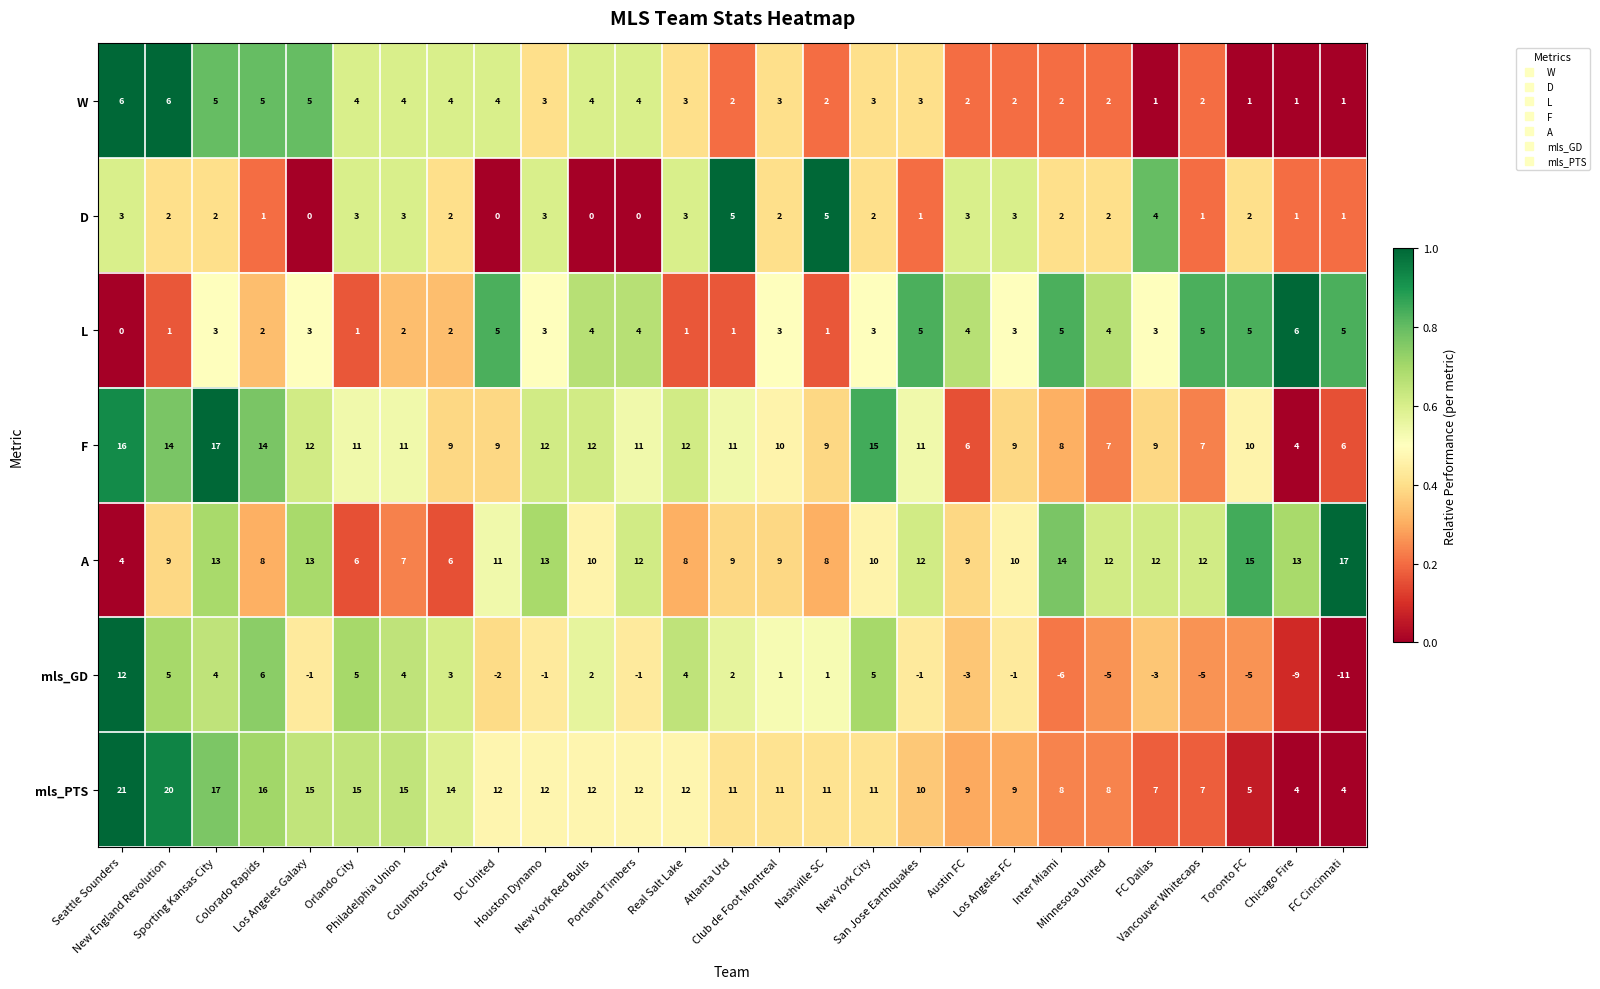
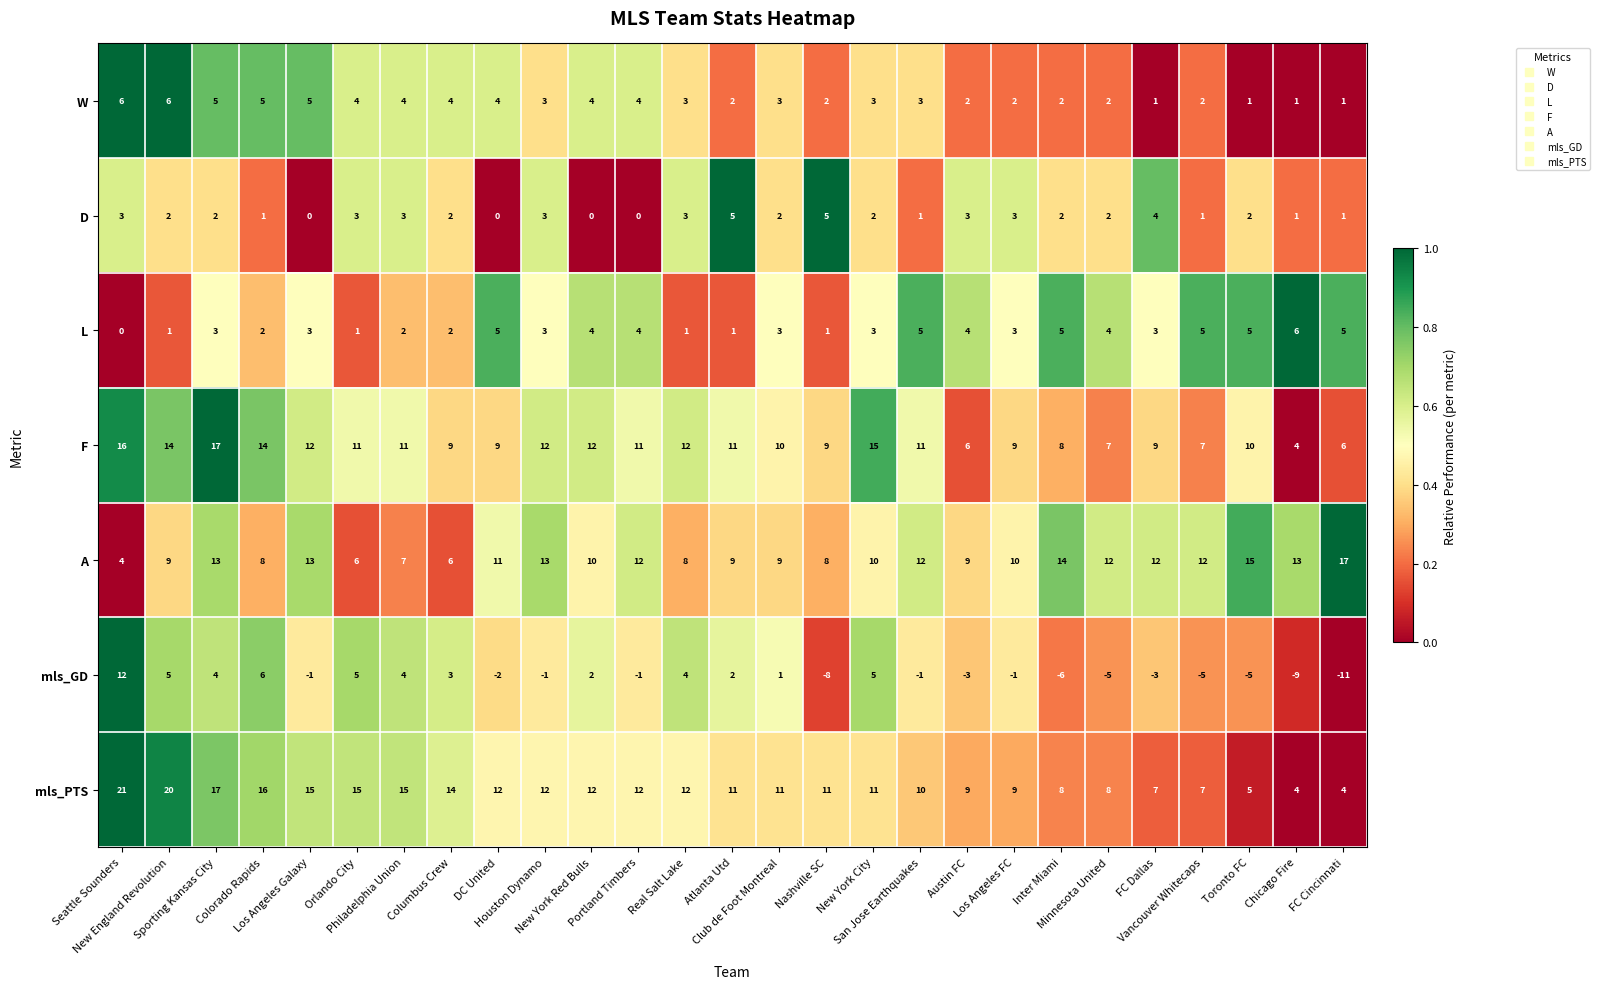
mls_GD, Nashville SC: 1 -> -8
